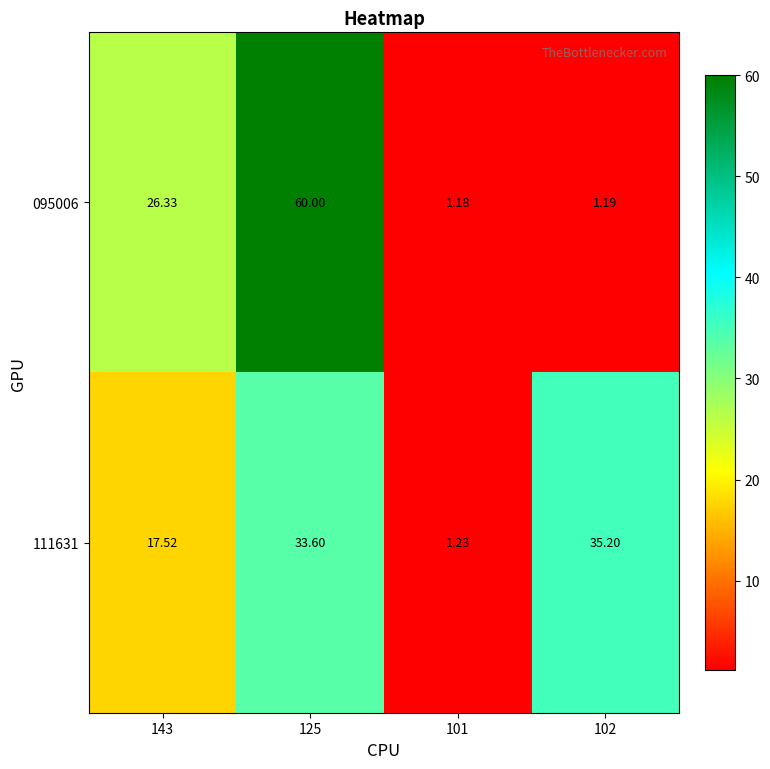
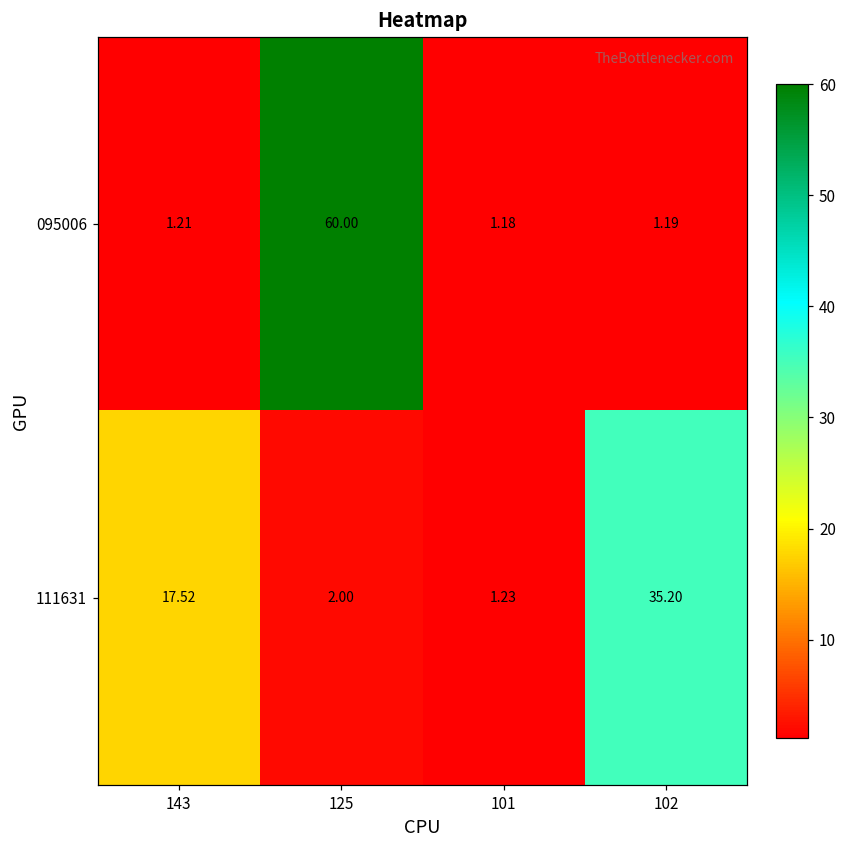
095006, 143: 26.33 -> 1.21
111631, 125: 33.60 -> 2.00
